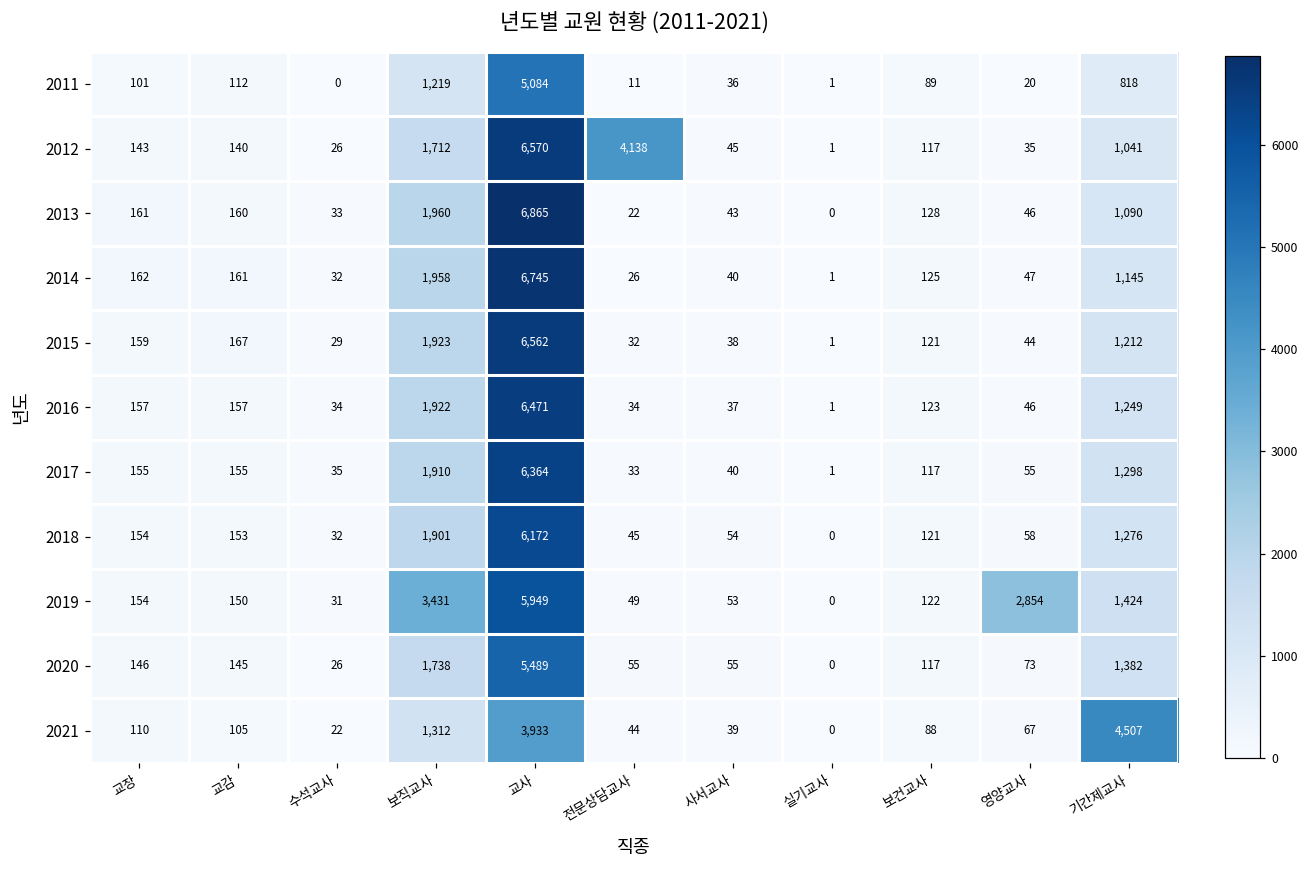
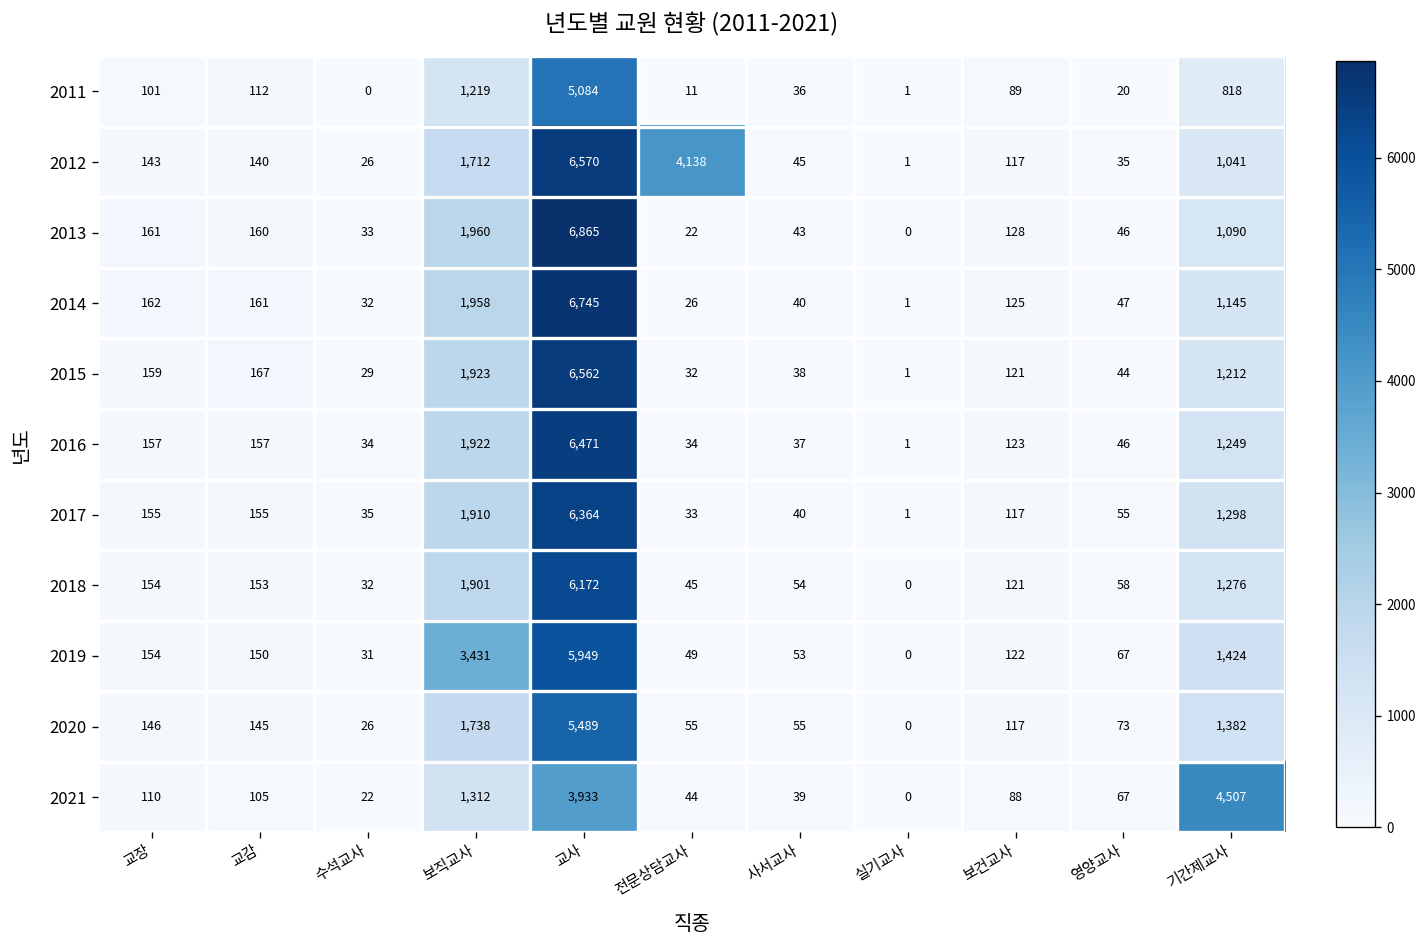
2019, 영양교사: 2,854 -> 67
